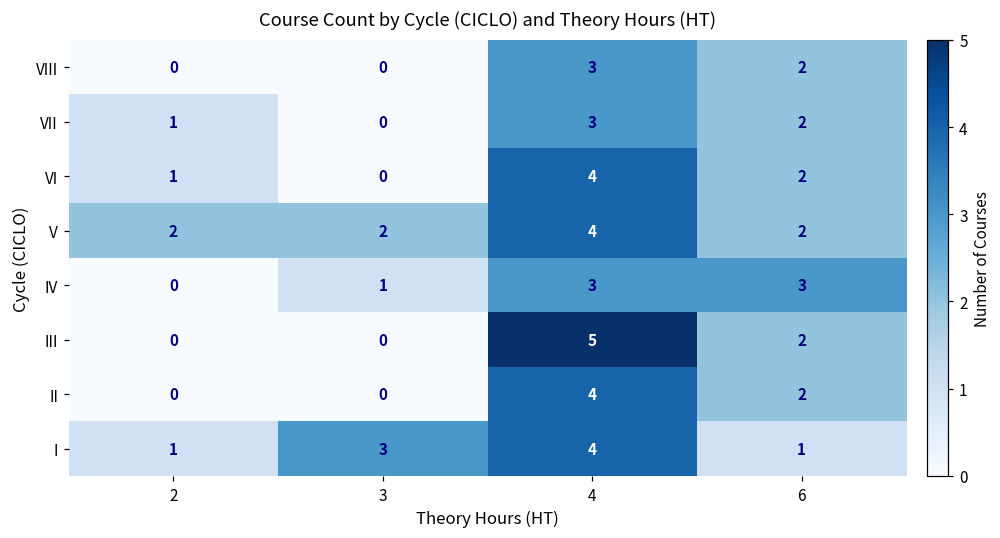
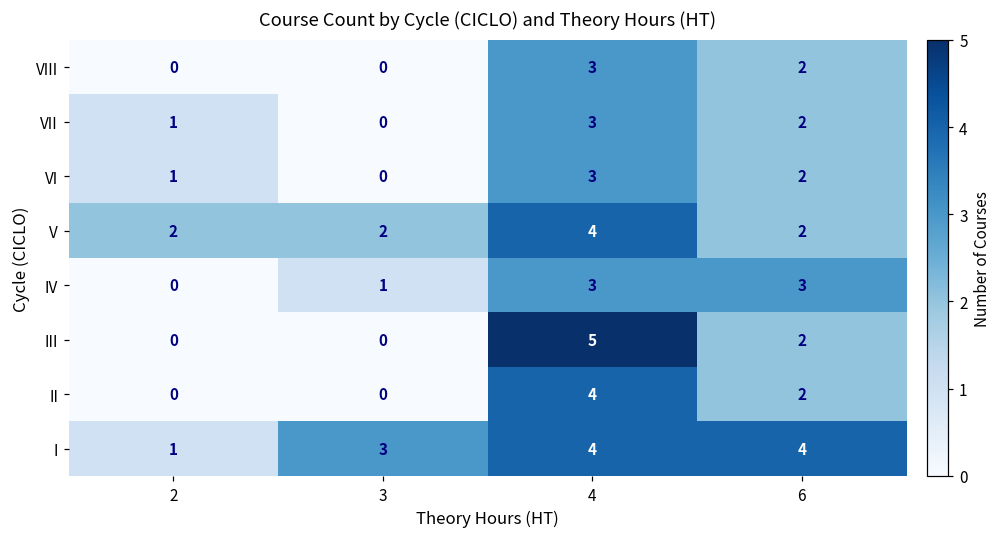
VI, 4: 4 -> 3
I, 6: 1 -> 4
